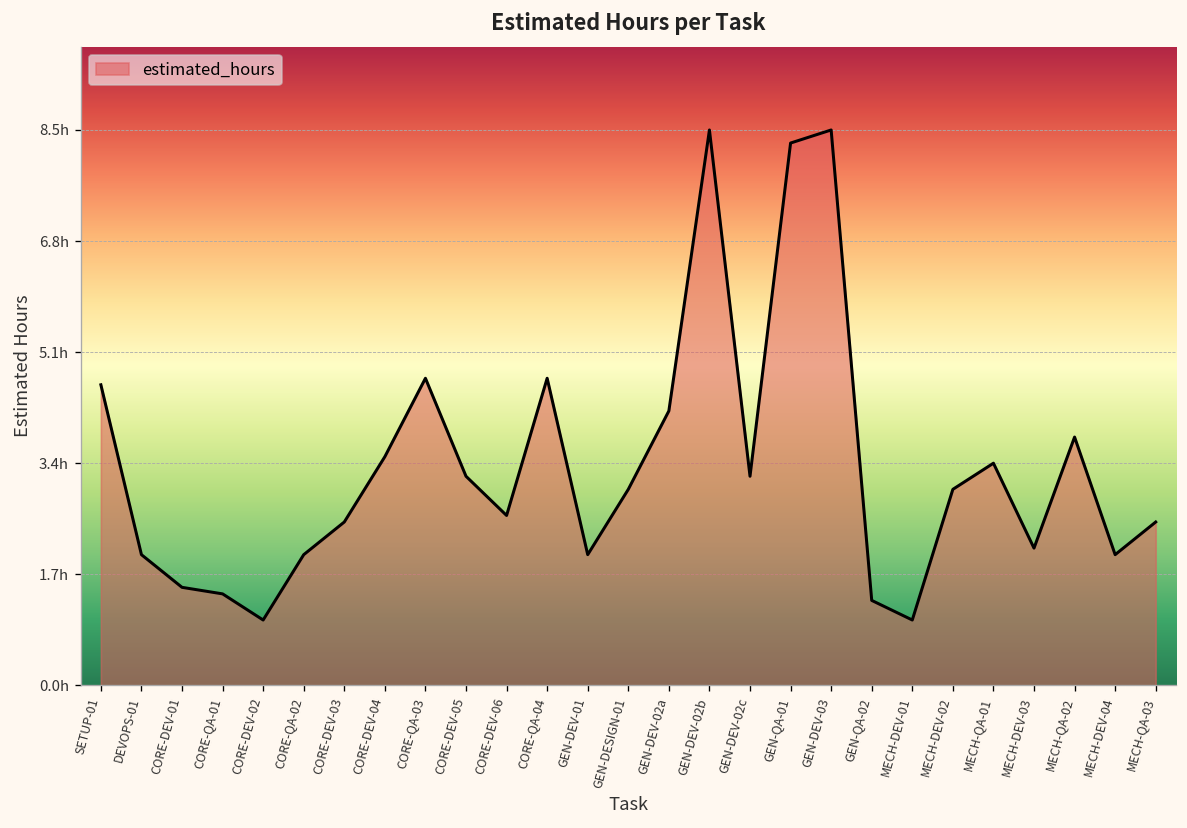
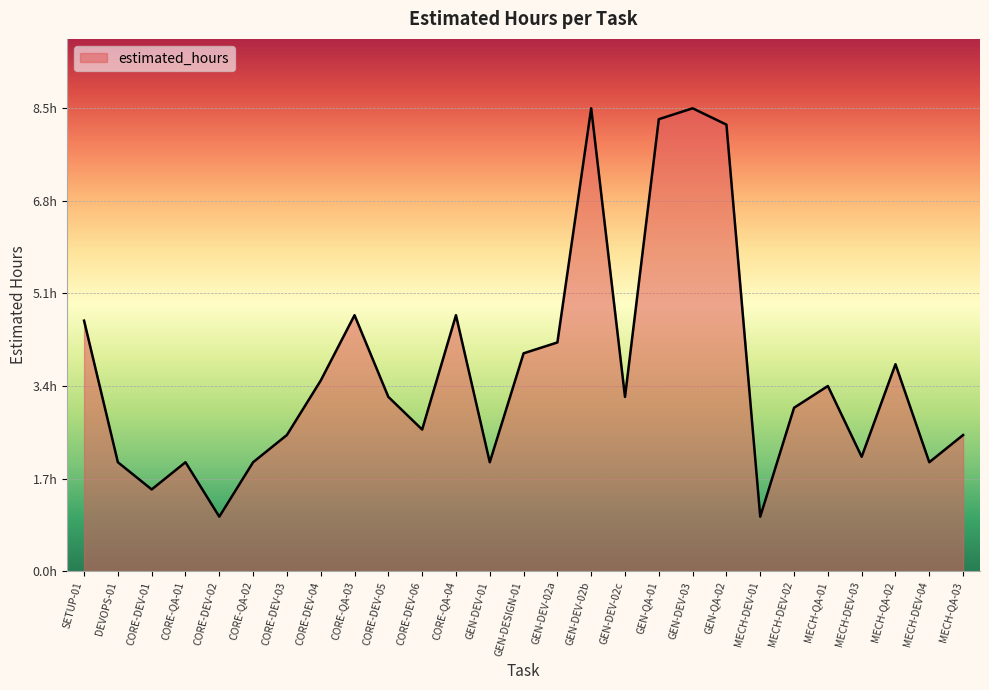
CORE-QA-01: 1.4h -> 2.0h
GEN-DESIGN-01: 3h -> 4h
GEN-QA-02: 1.3h -> 8.2h
